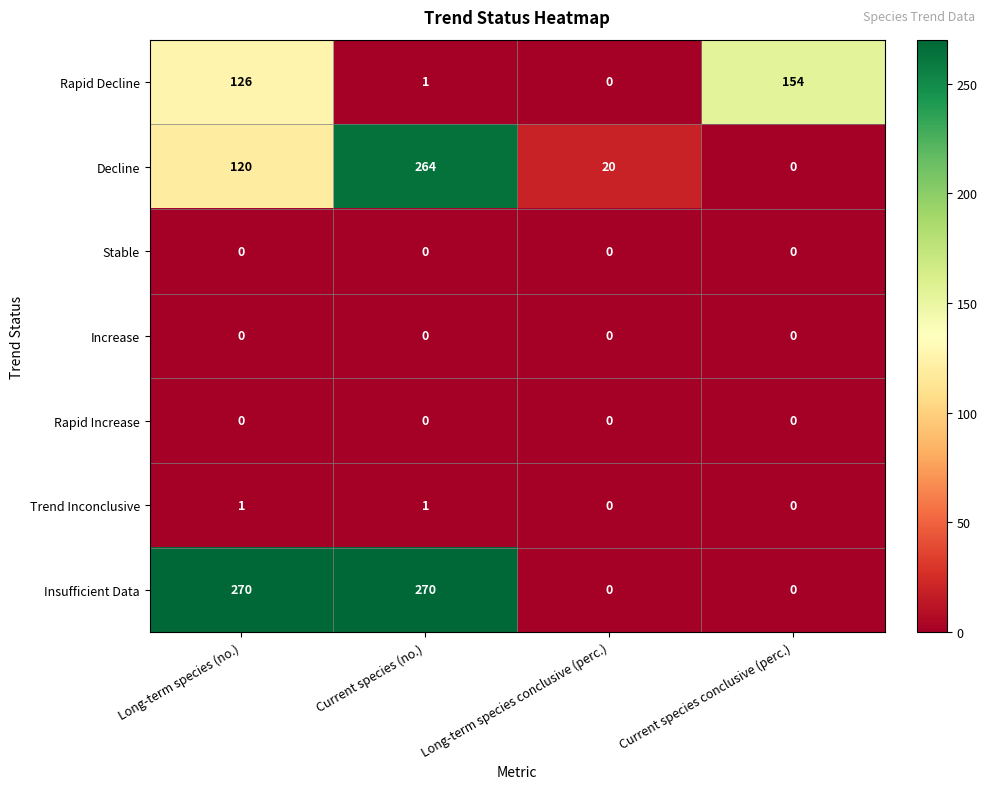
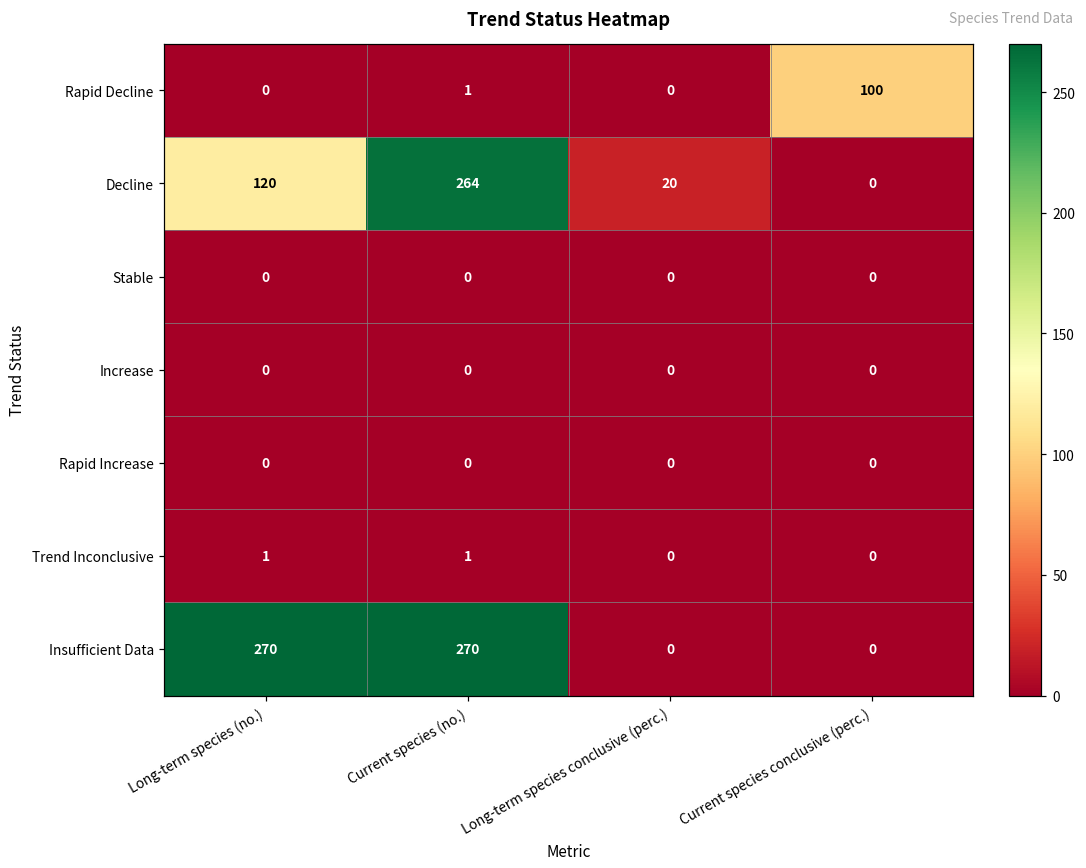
Rapid Decline, Long-term species (no.): 126 -> 0
Rapid Decline, Current species conclusive (perc.): 154 -> 100
